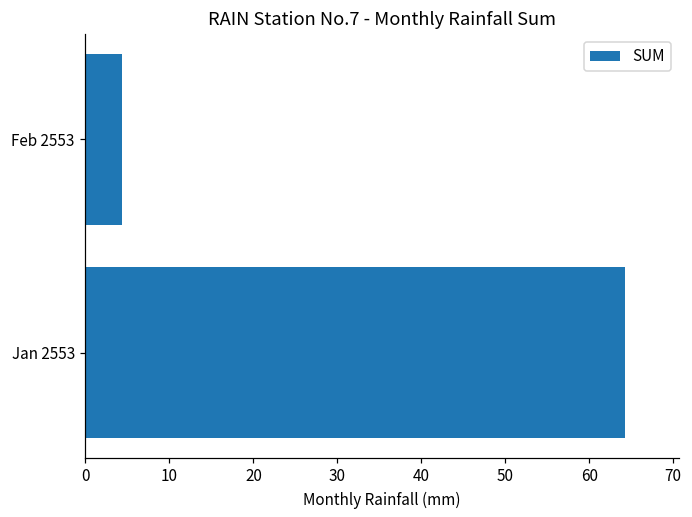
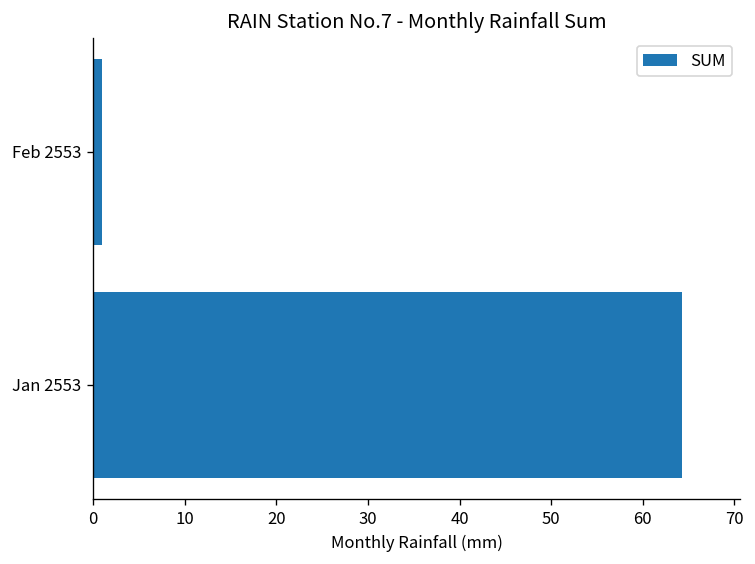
Feb 2553: 4 -> 1
